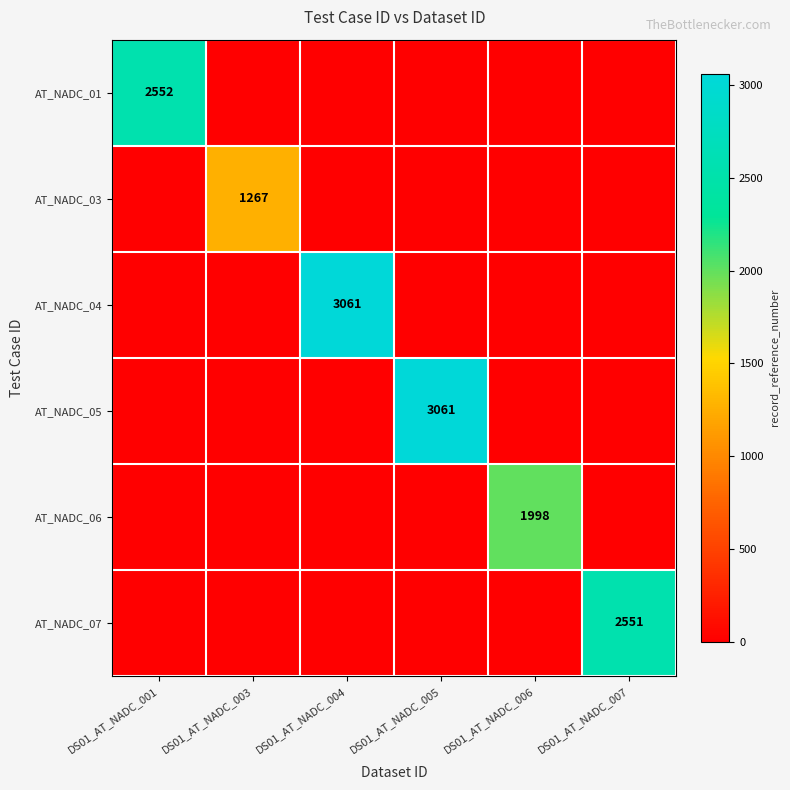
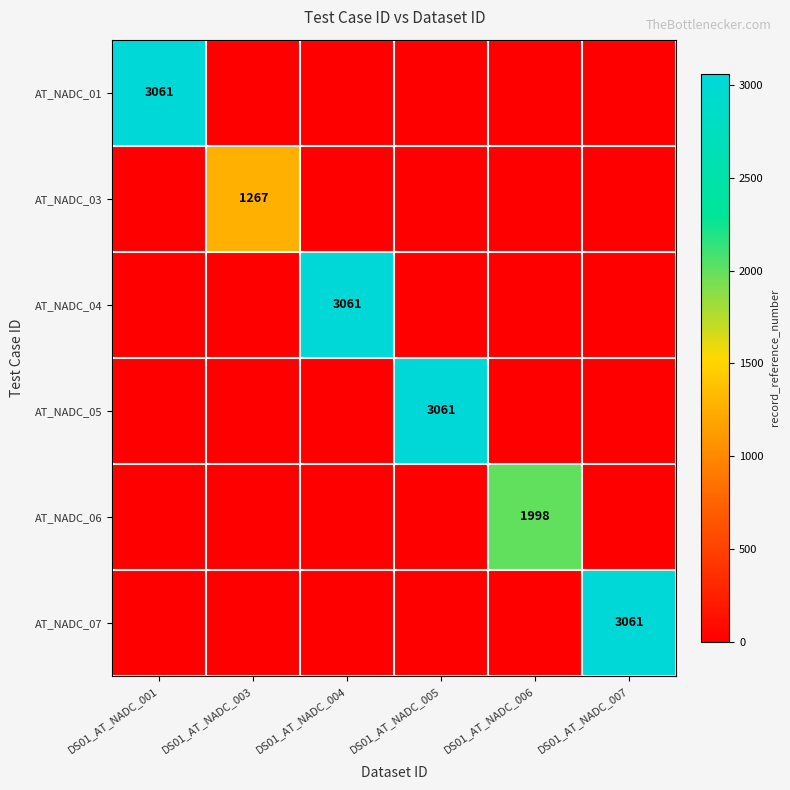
AT_NADC_01, DS01_AT_NADC_001: 2552 -> 3061
AT_NADC_07, DS01_AT_NADC_007: 2551 -> 3061
